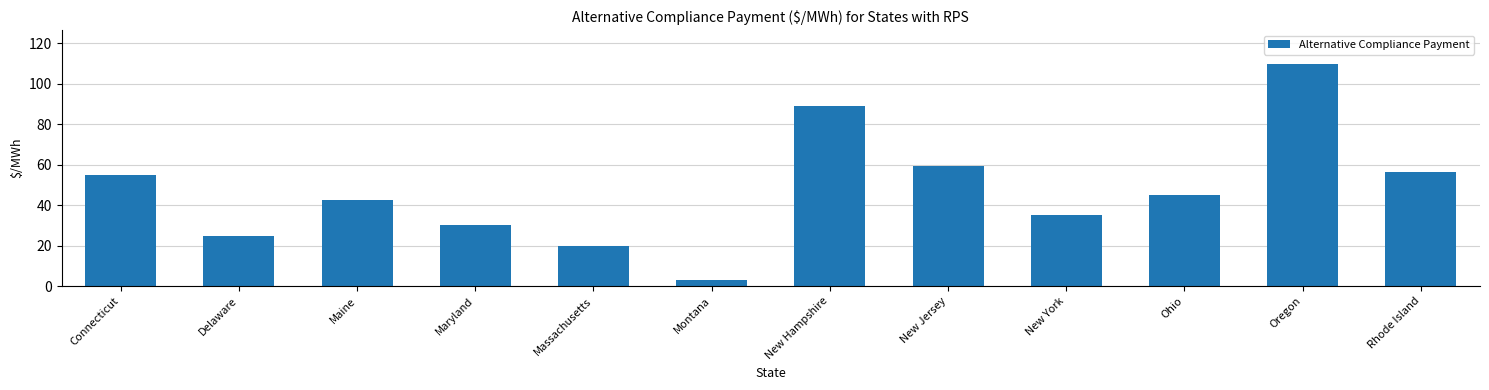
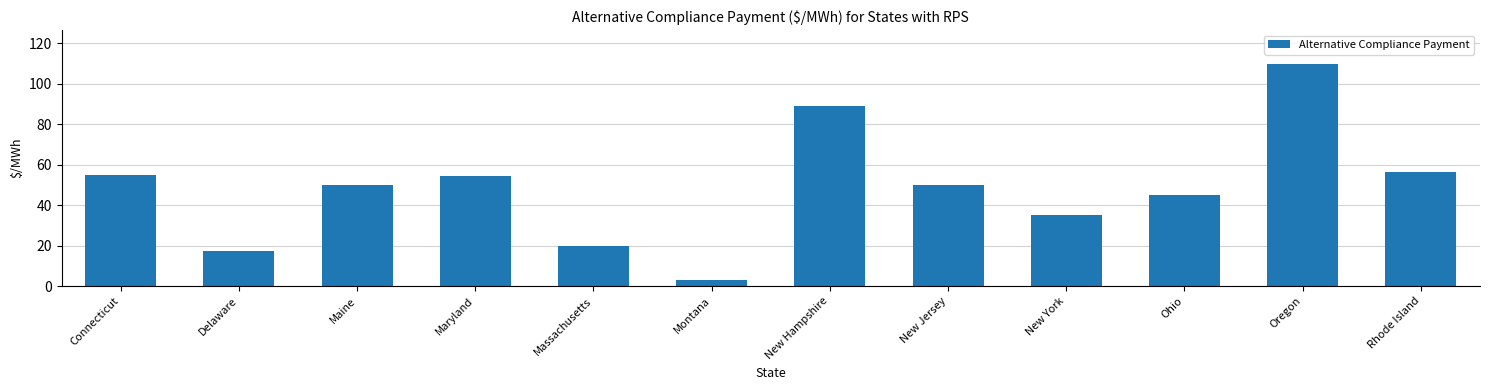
Delaware: 25 -> 18
Maine: 43 -> 50
Maryland: 30 -> 55
New Jersey: 59 -> 50
